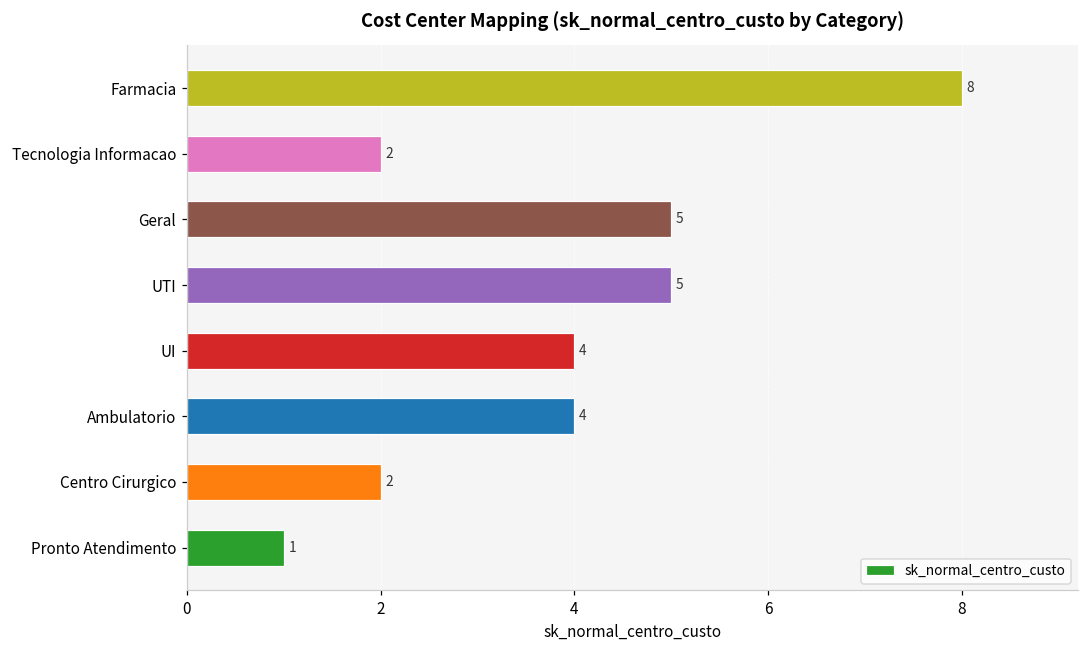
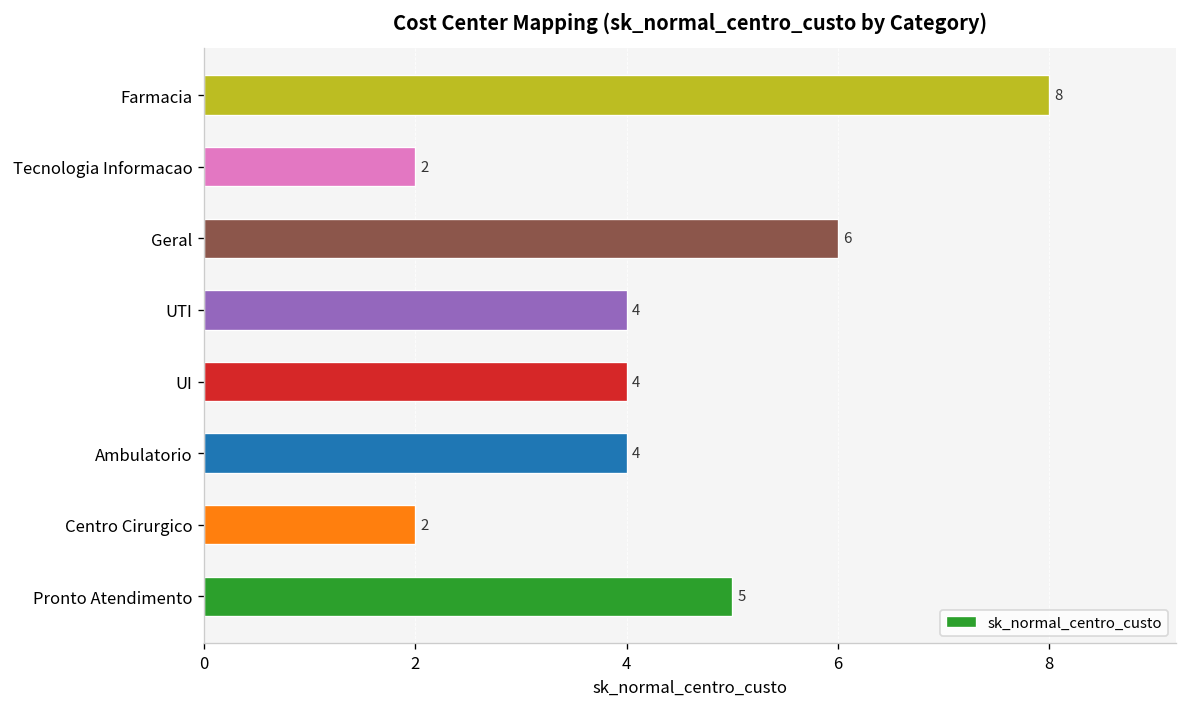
Geral: 5 -> 6
UTI: 5 -> 4
Pronto Atendimento: 1 -> 5
